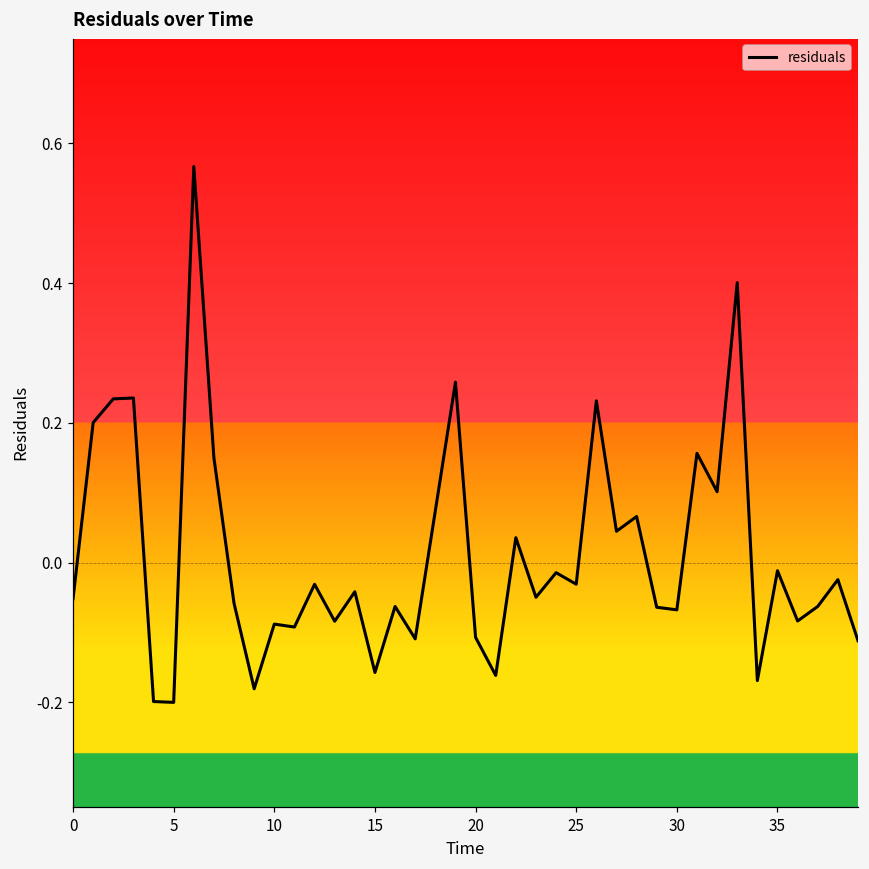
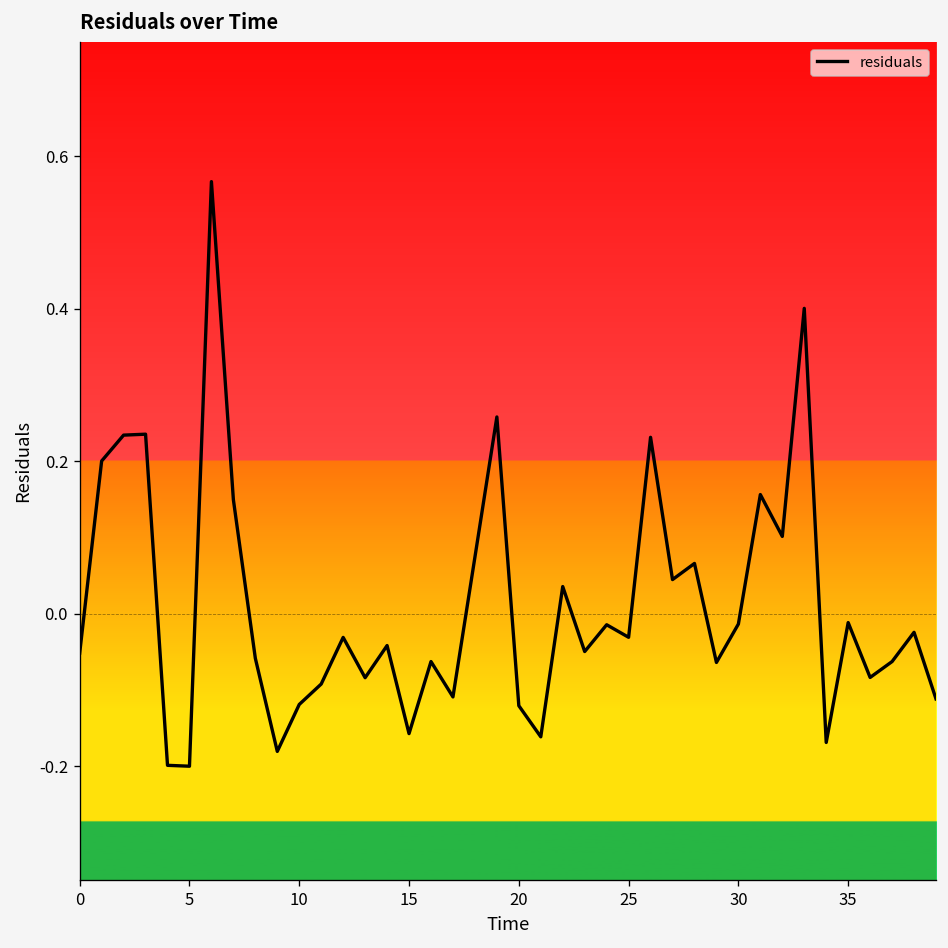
10: -0.09 -> -0.12
20: -0.11 -> -0.12
30: -0.07 -> -0.01
